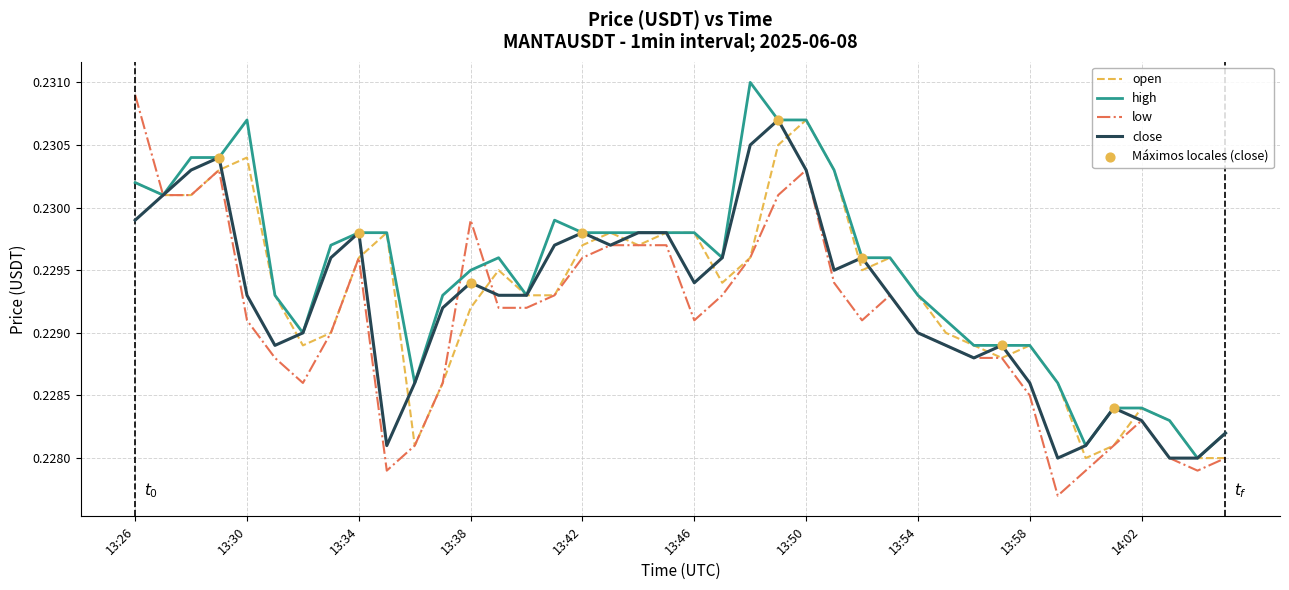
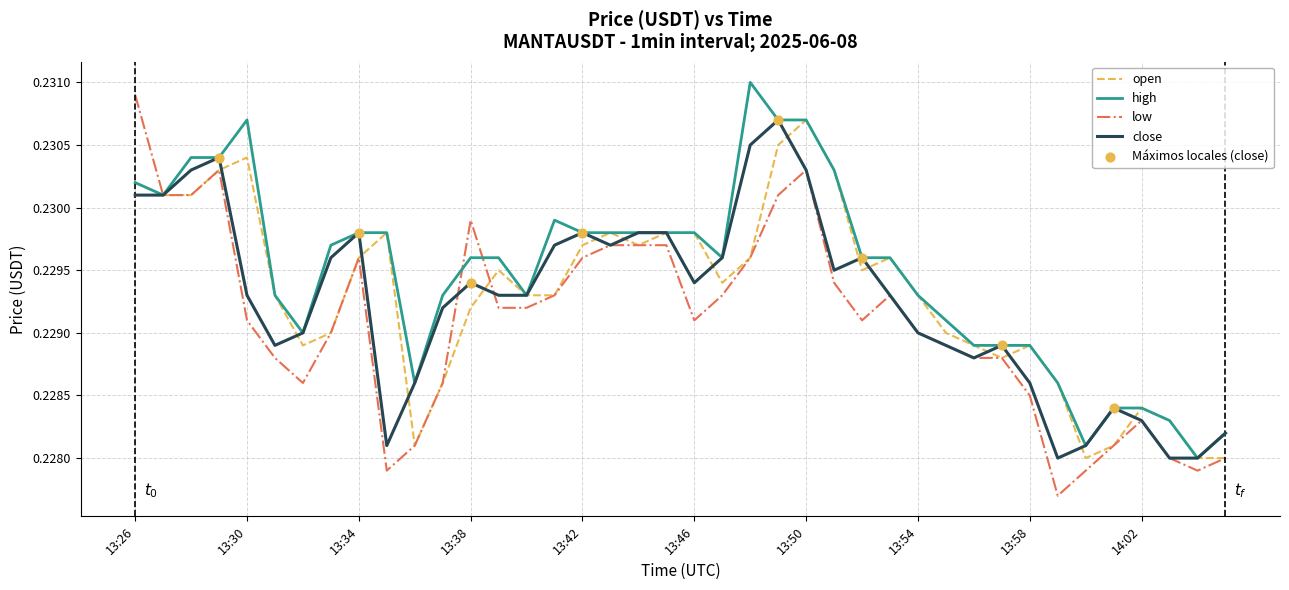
close, 13:26: 0.2299 -> 0.2301
high, 13:38: 0.2295 -> 0.2296
